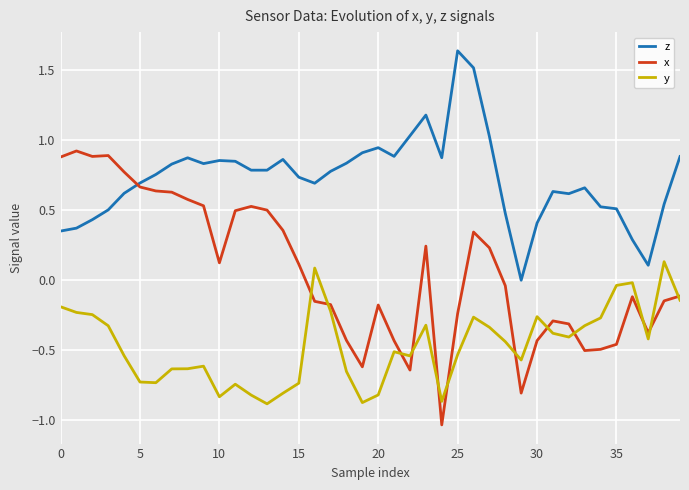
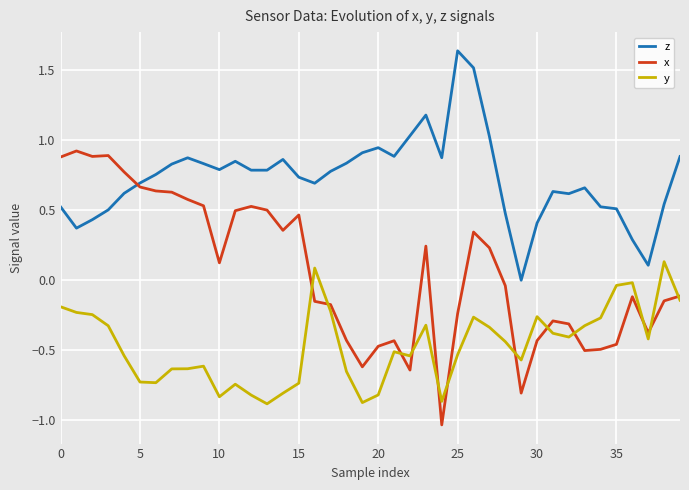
z, 0: 0.35 -> 0.52
z, 10: 0.86 -> 0.79
x, 15: 0.12 -> 0.47
x, 20: -0.18 -> -0.47
